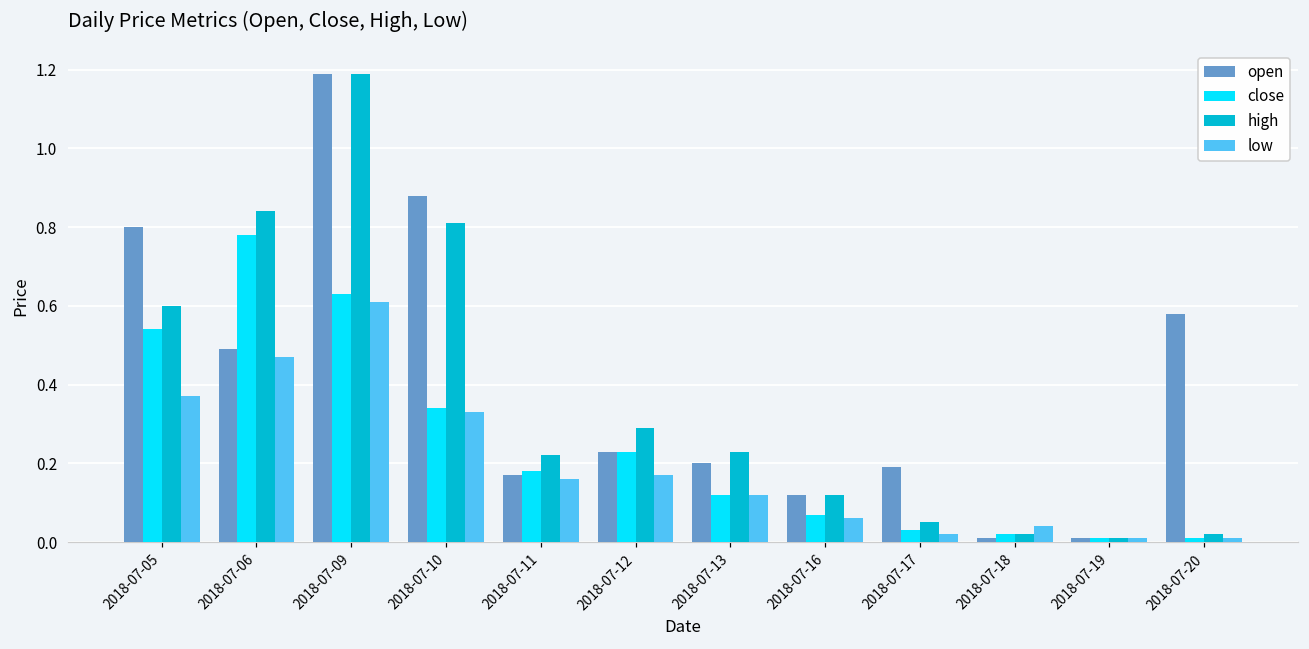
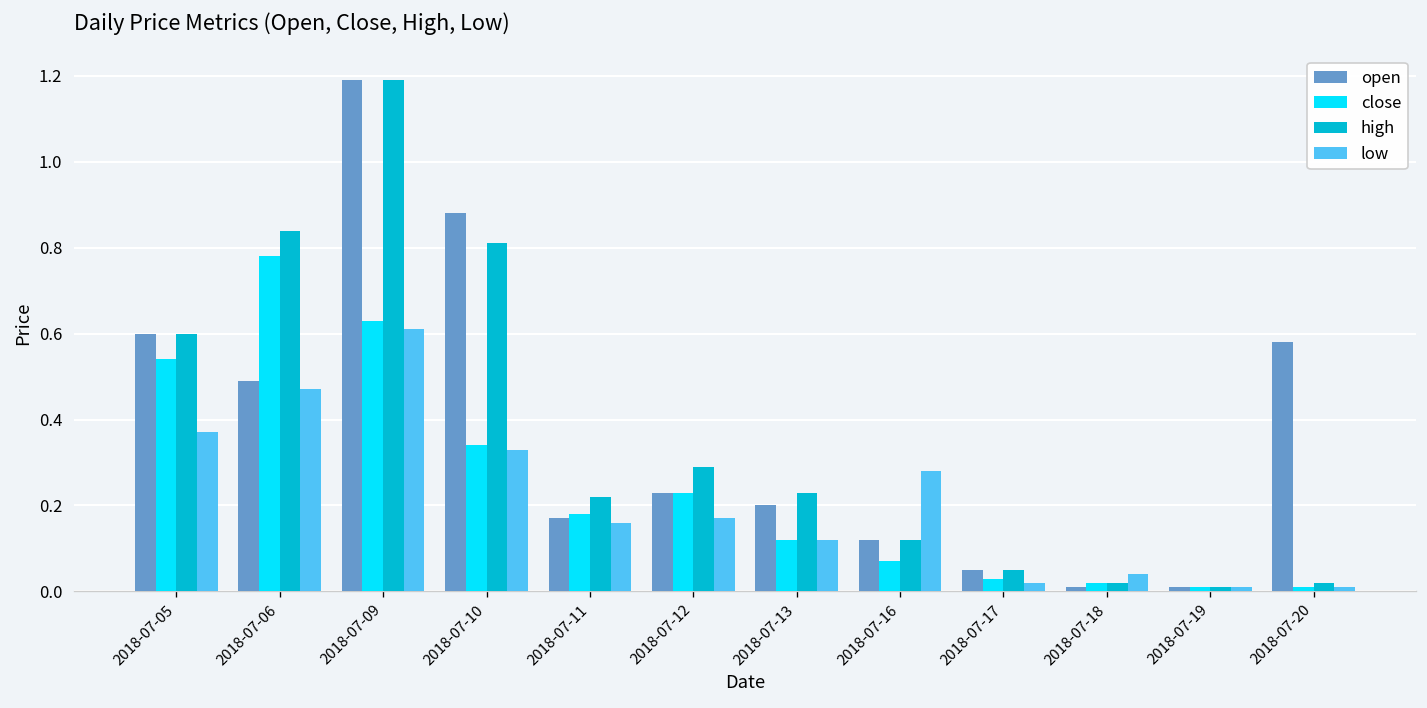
open, 2018-07-05: 0.8 -> 0.6
low, 2018-07-16: 0.06 -> 0.28
open, 2018-07-17: 0.19 -> 0.05
